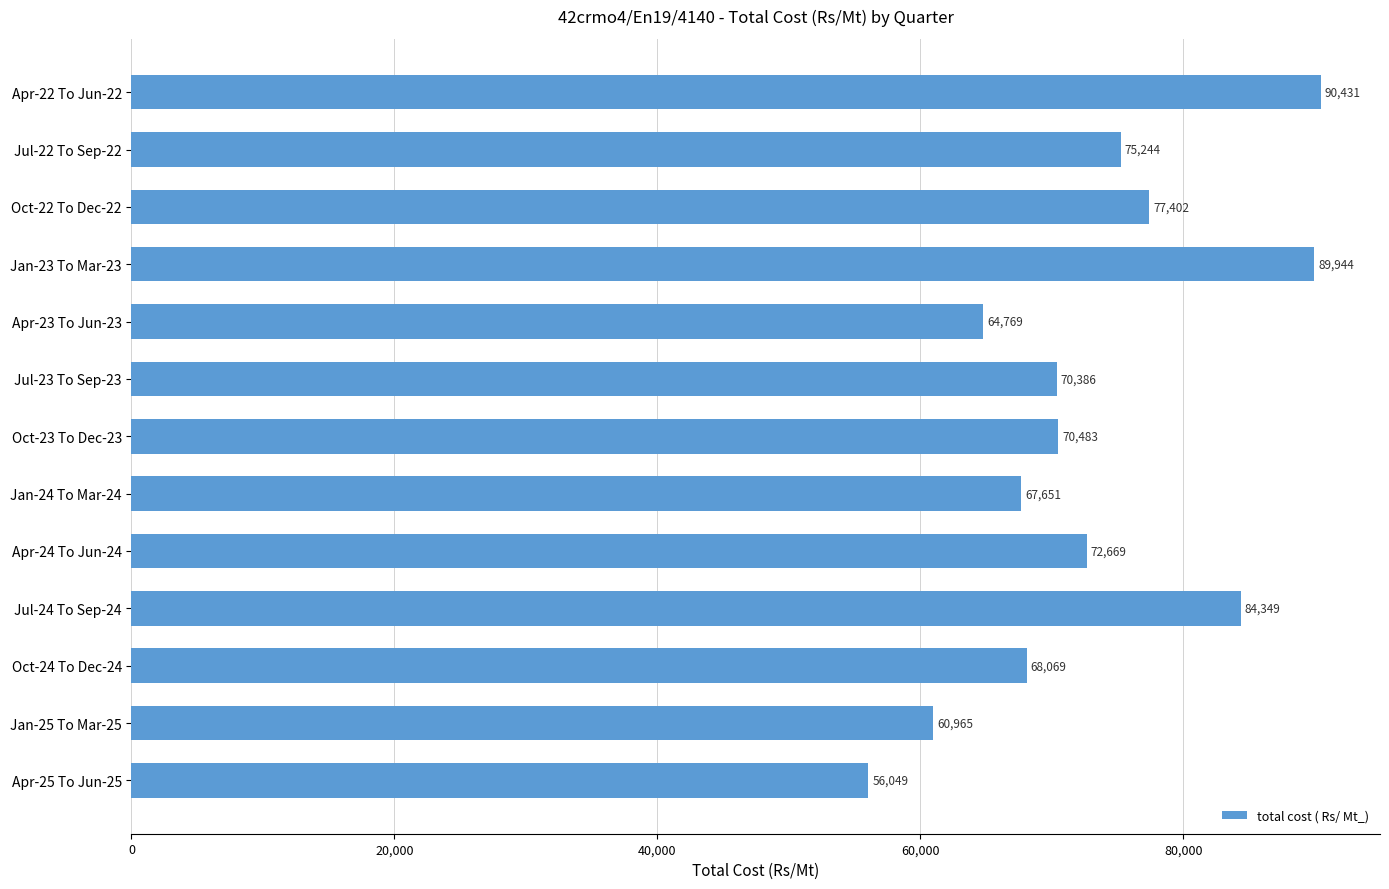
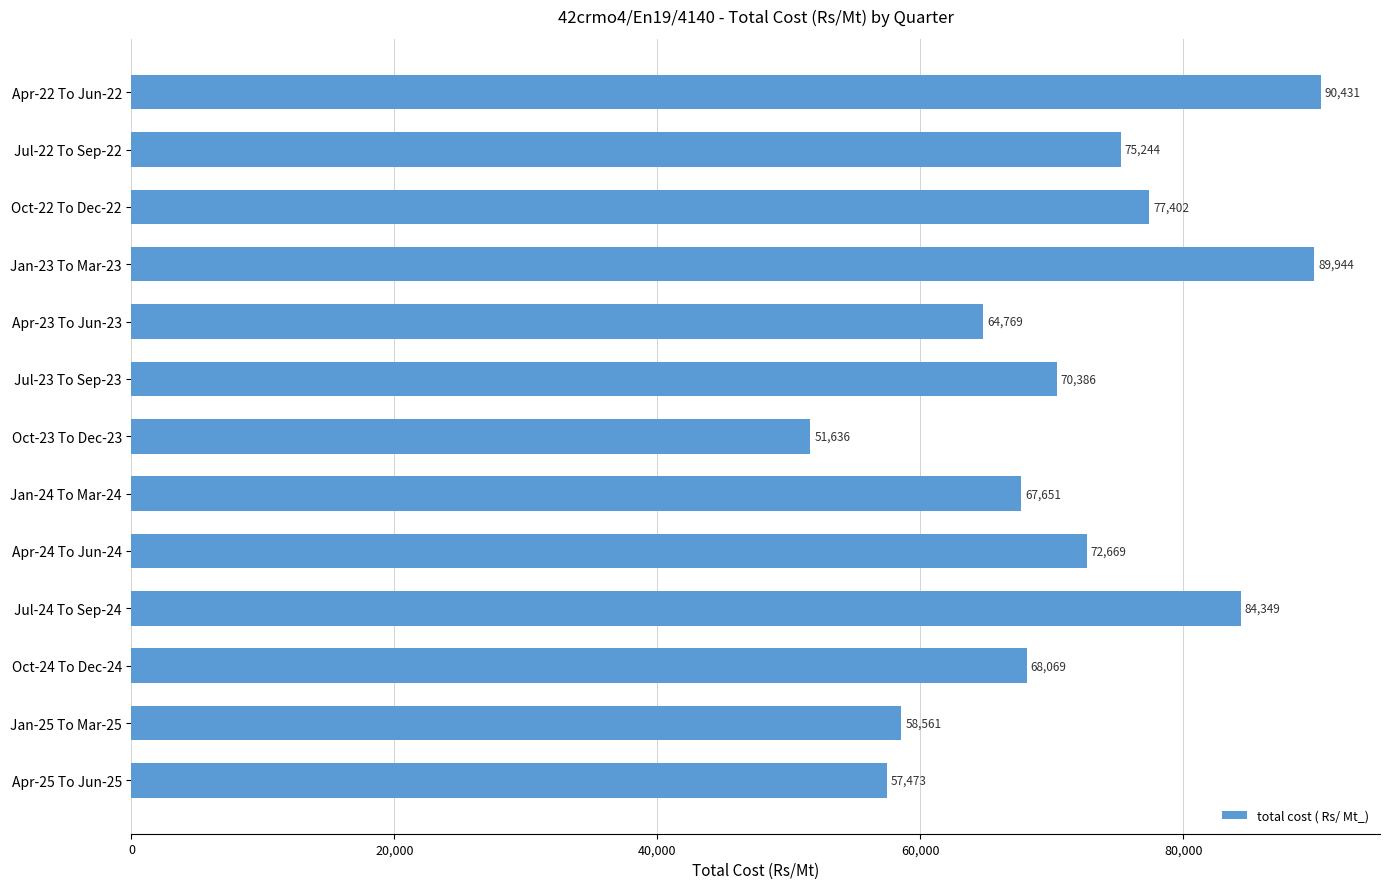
Oct-23 To Dec-23: 70,483 -> 51,636
Jan-25 To Mar-25: 60,965 -> 58,561
Apr-25 To Jun-25: 56,049 -> 57,473
